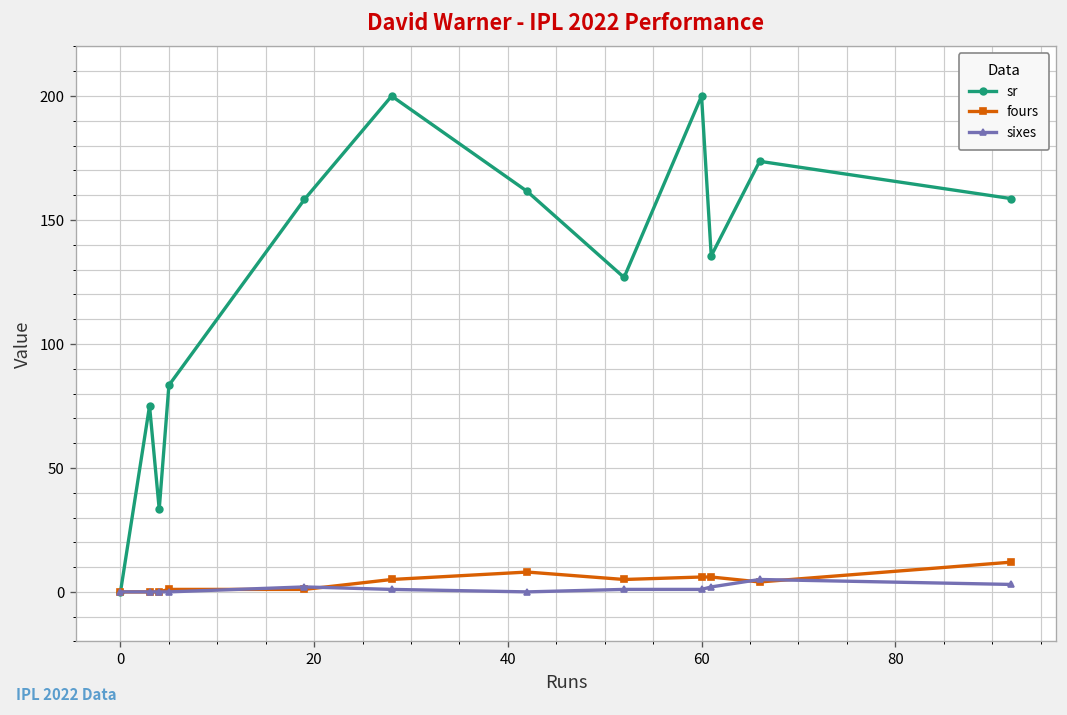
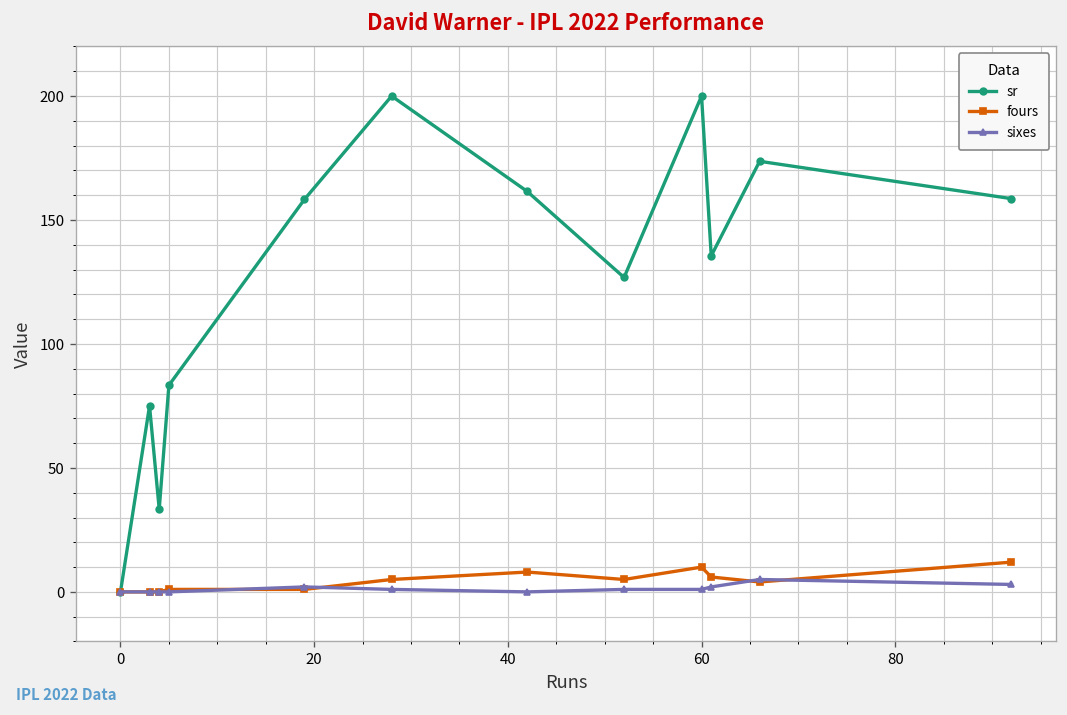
fours, 60: 6 -> 10
